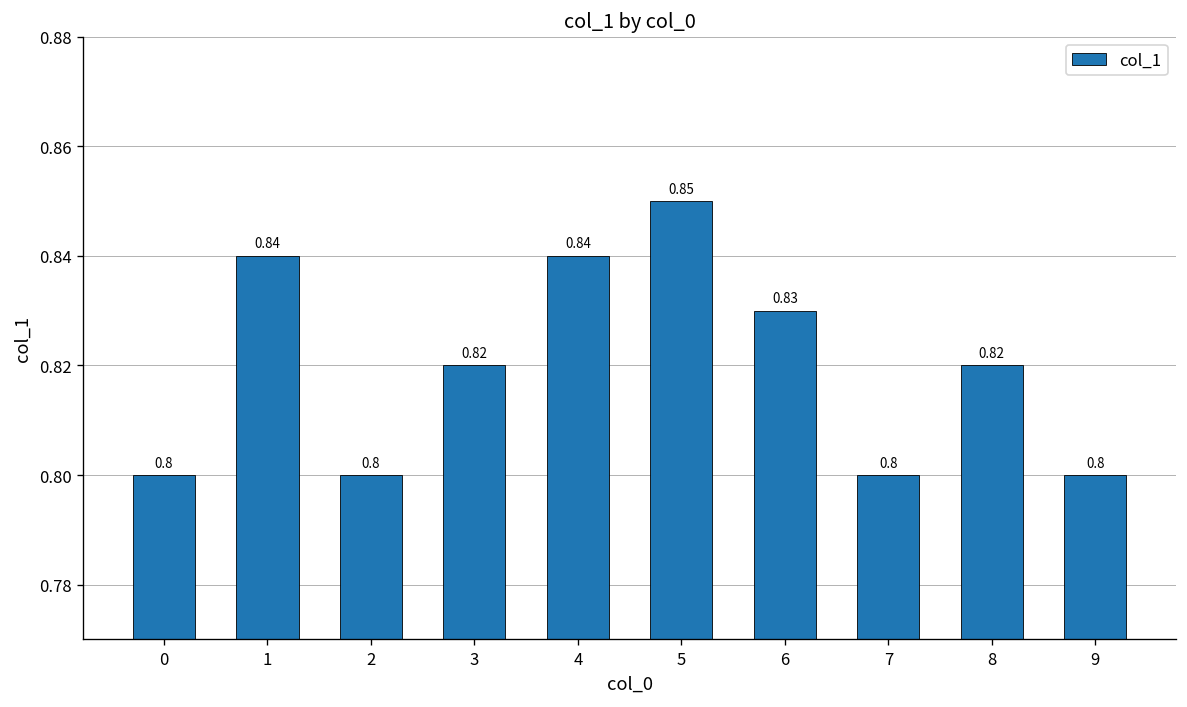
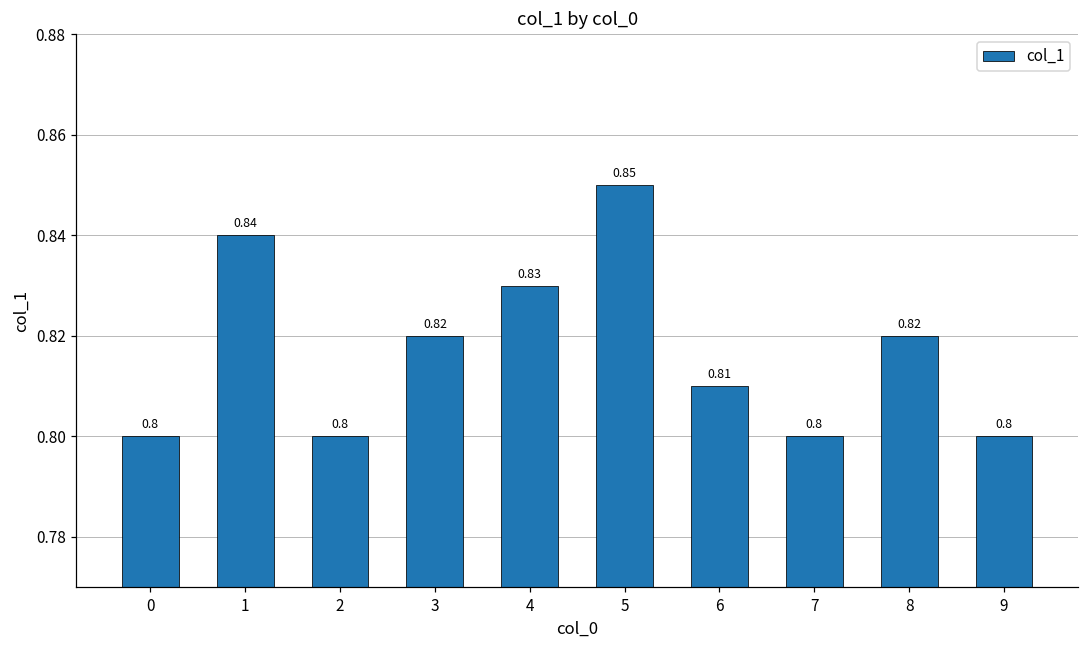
4: 0.84 -> 0.83
6: 0.83 -> 0.81
